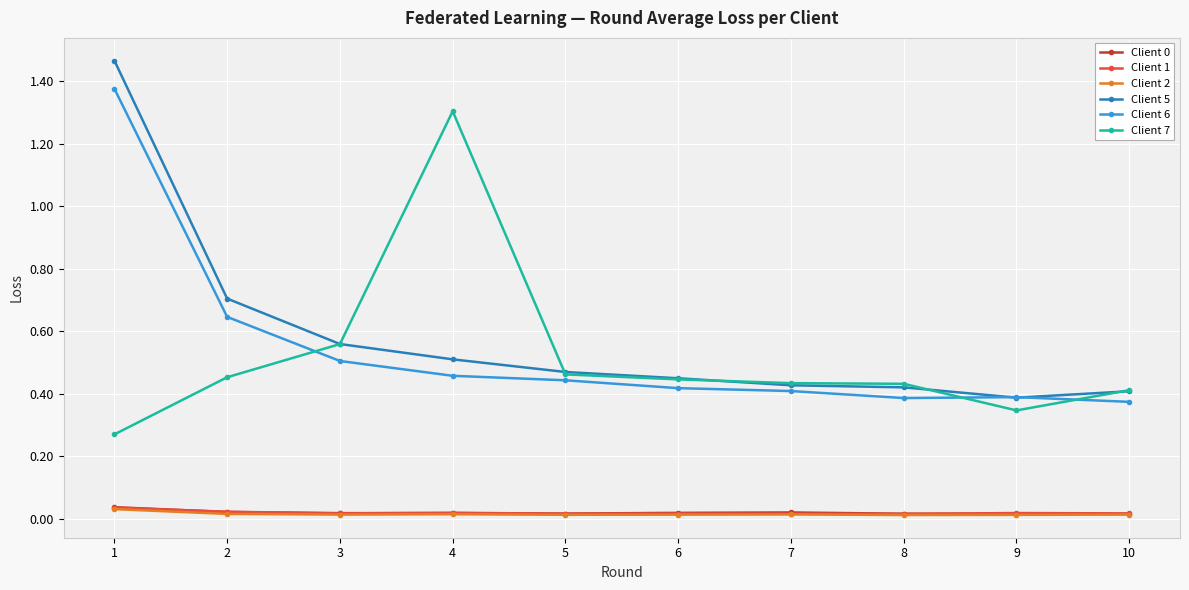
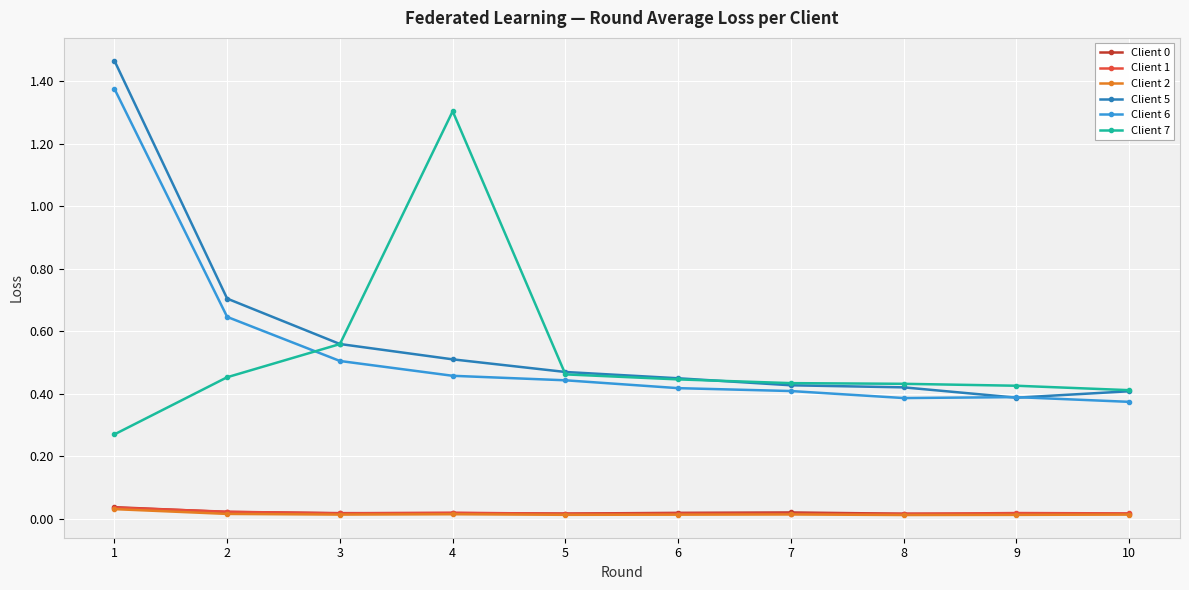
Client 7, 9: 0.35 -> 0.43
